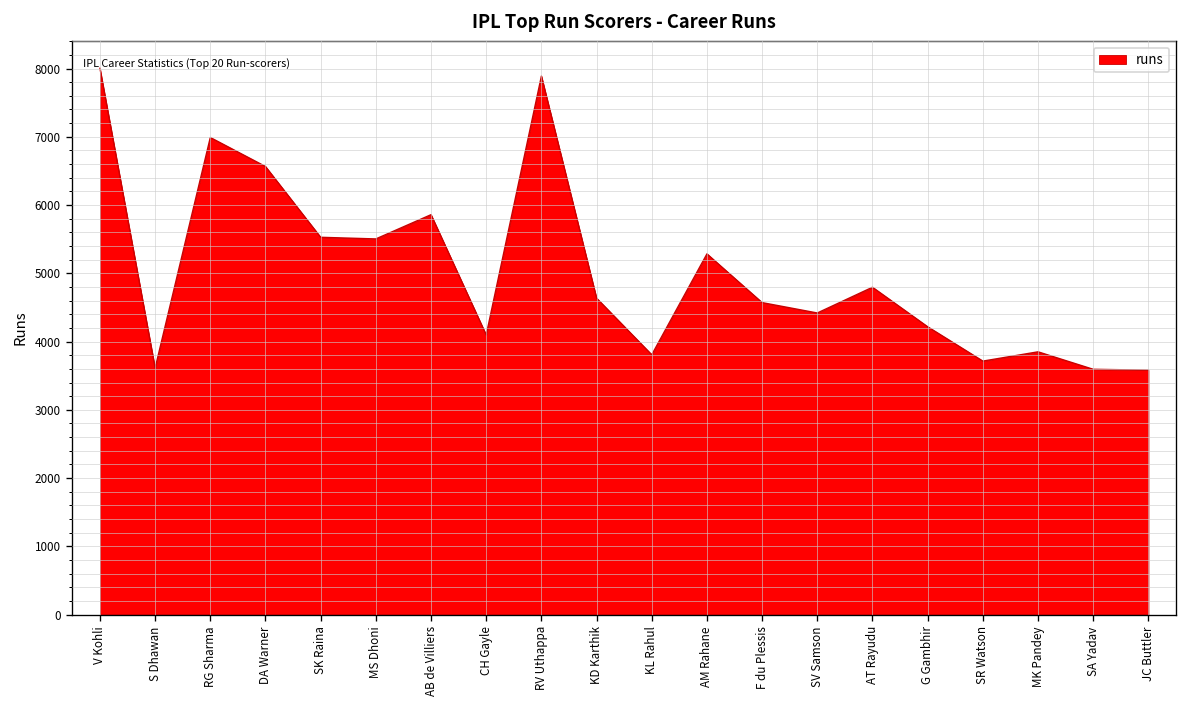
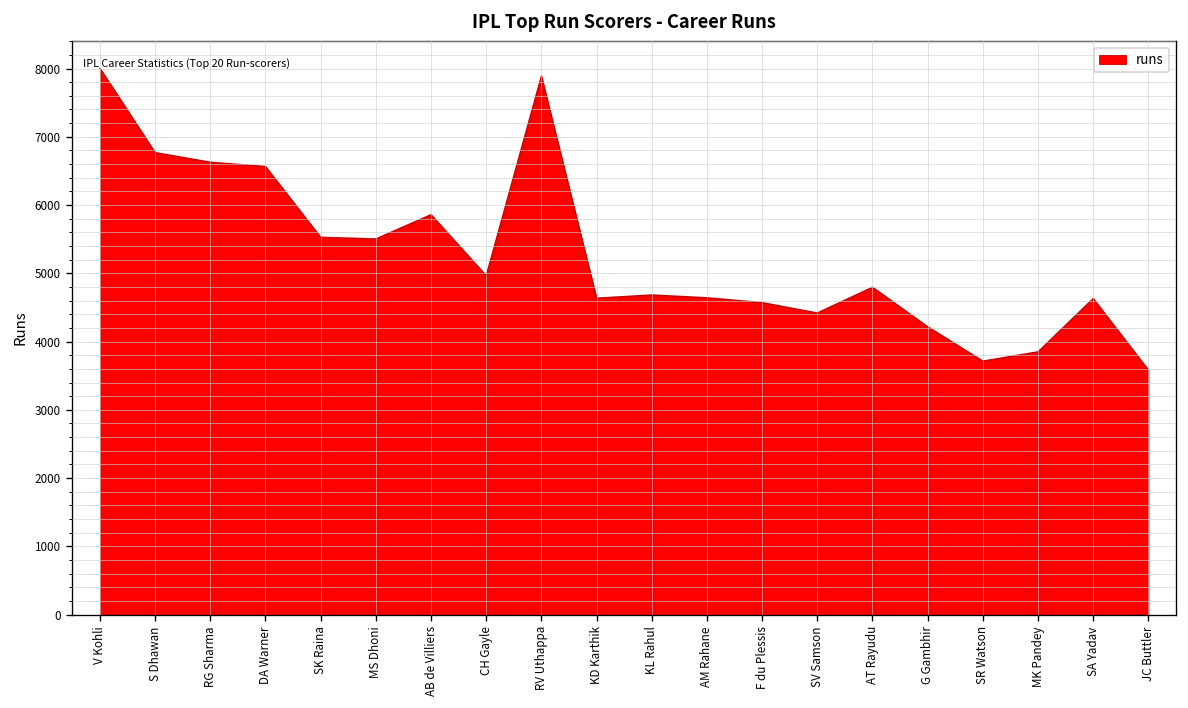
S Dhawan: 3600 -> 6800
RG Sharma: 7000 -> 6600
CH Gayle: 4100 -> 5000
KL Rahul: 3800 -> 4700
AM Rahane: 5300 -> 4600
SA Yadav: 3600 -> 4600
